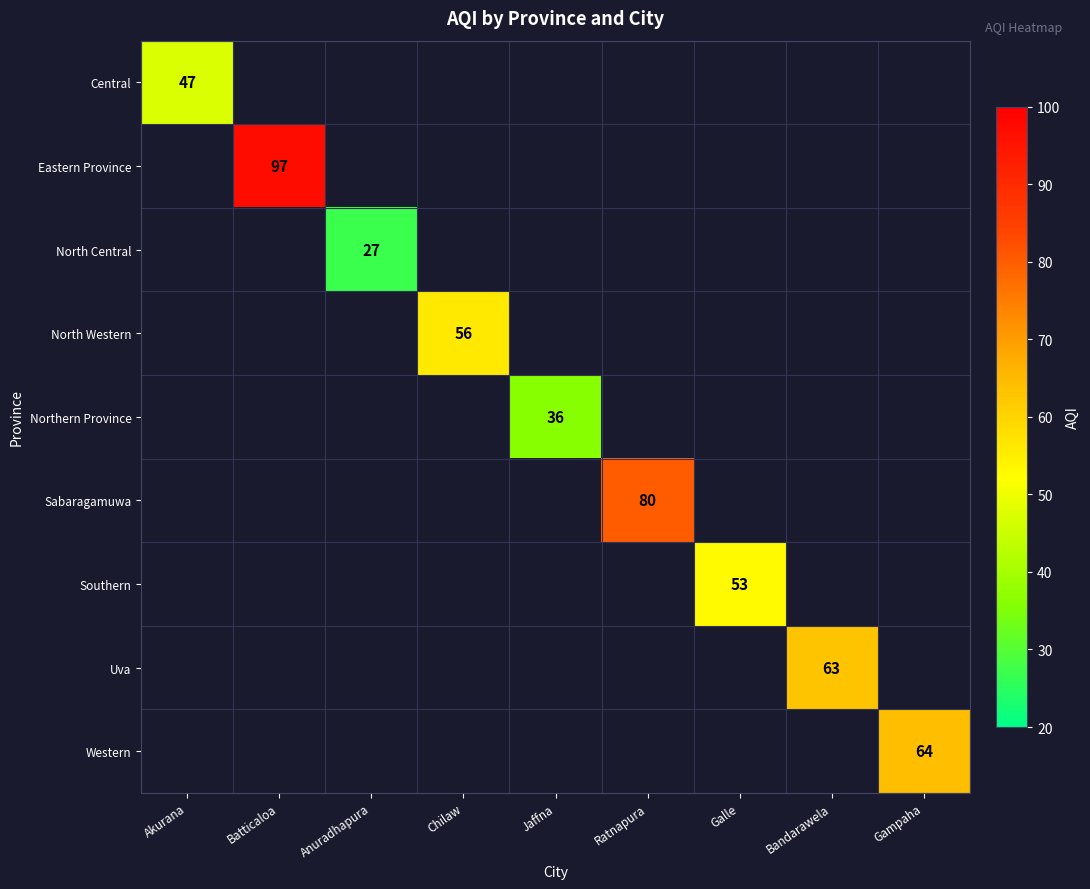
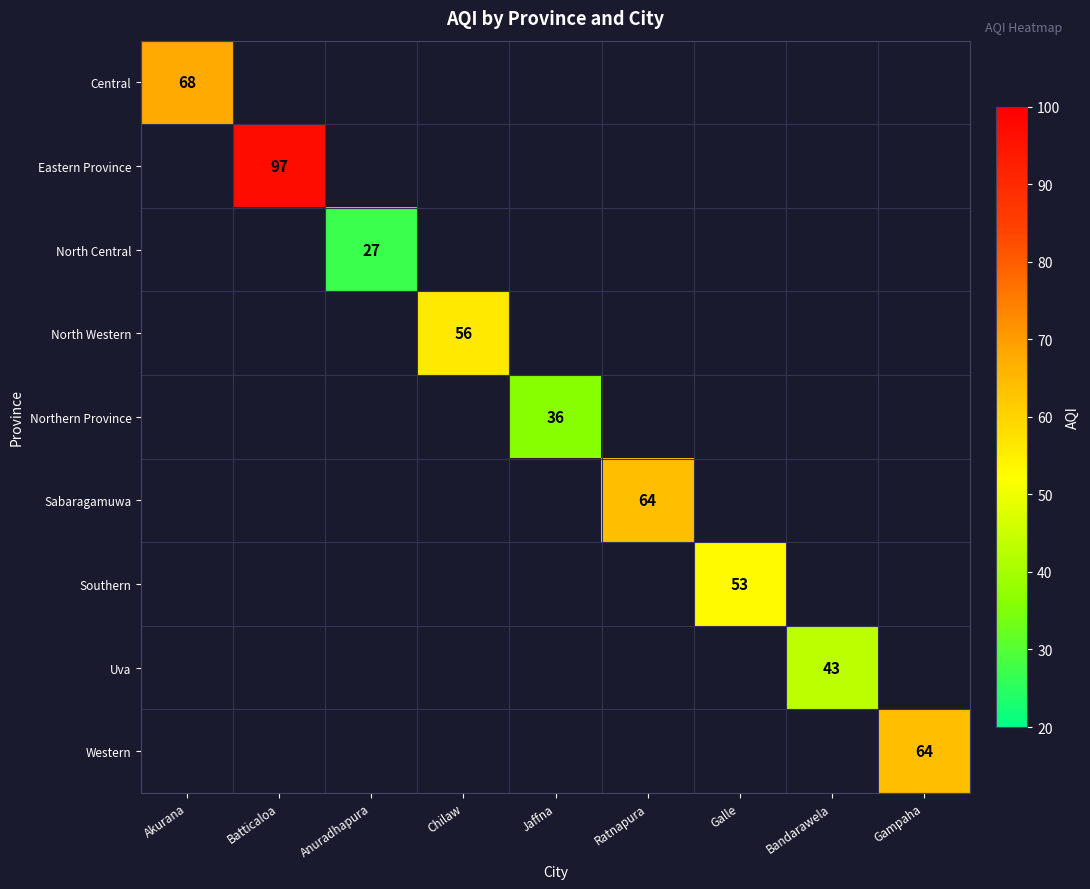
Central, Akurana: 47 -> 68
Sabaragamuwa, Ratnapura: 80 -> 64
Uva, Bandarawela: 63 -> 43
